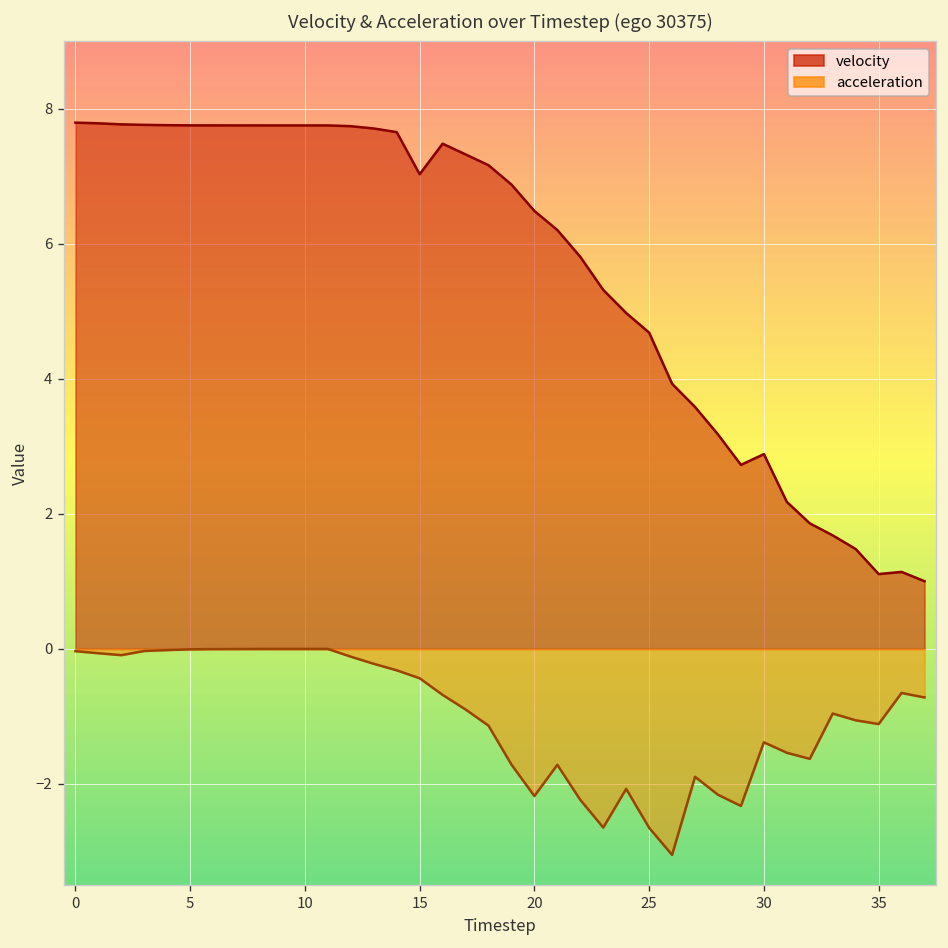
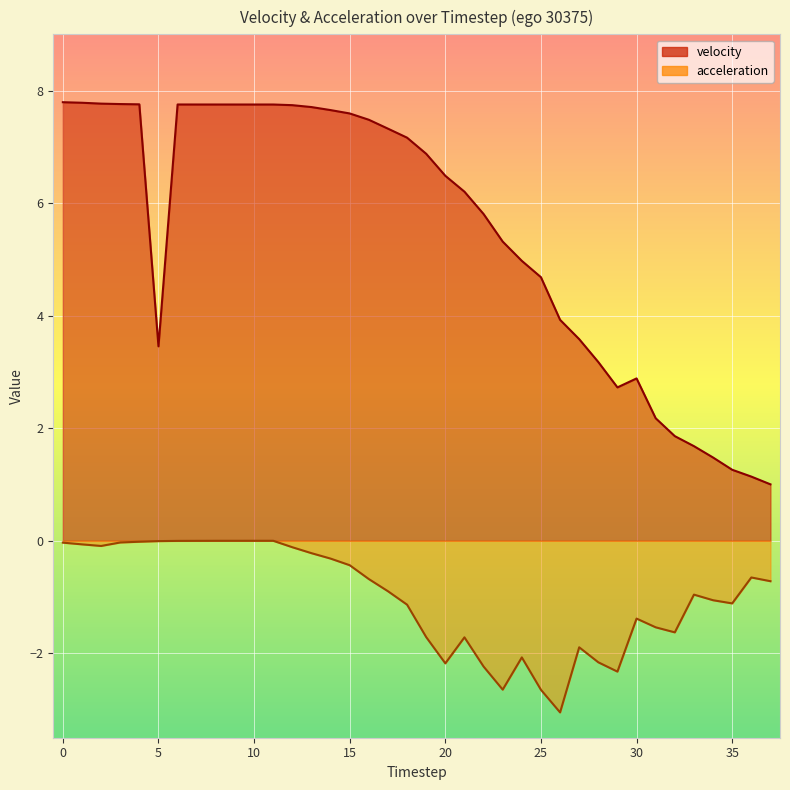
velocity, 5: 7.8 -> 3.5
velocity, 15: 7.0 -> 7.6
velocity, 35: 1.1 -> 1.3
